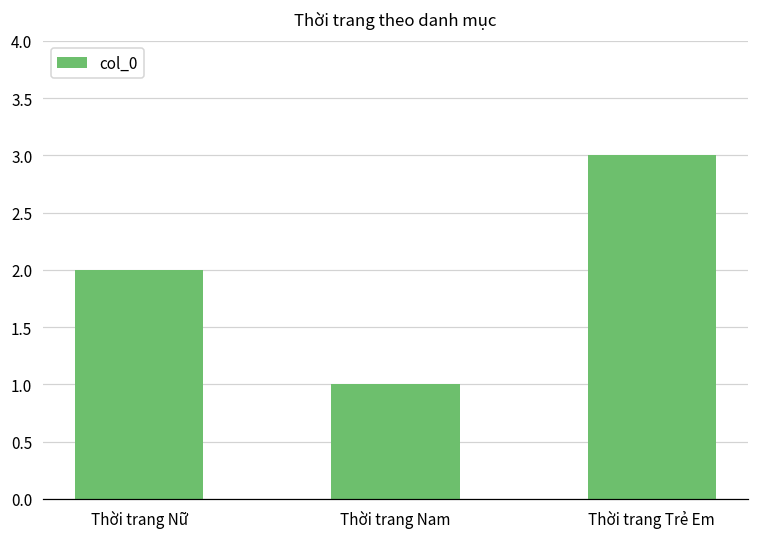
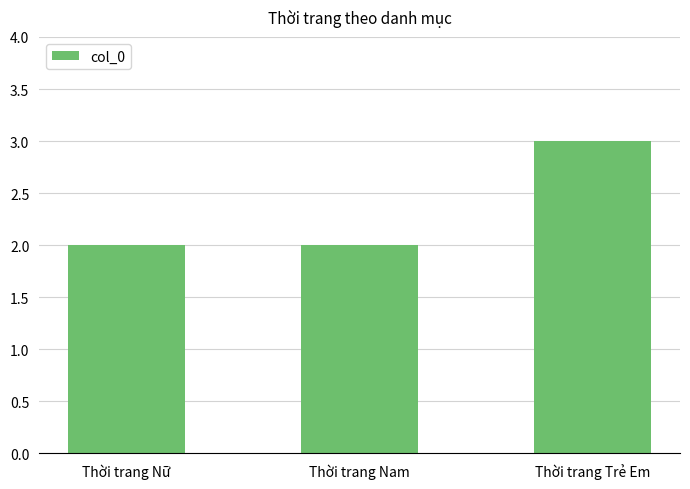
Thời trang Nam: 1 -> 2
